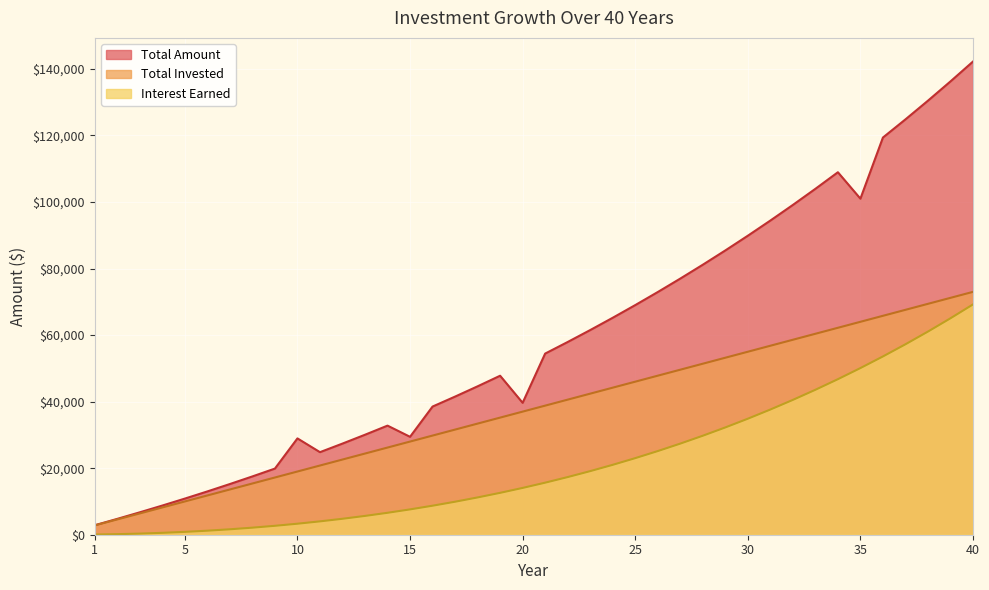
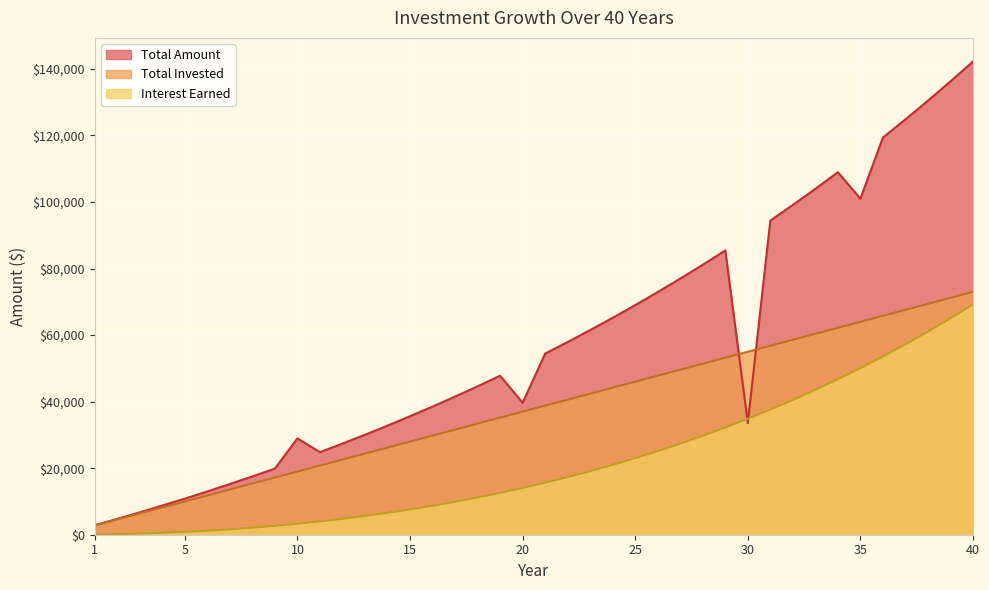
Total Amount, 15: $29,000 -> $36,000
Total Amount, 30: $90,000 -> $34,000
